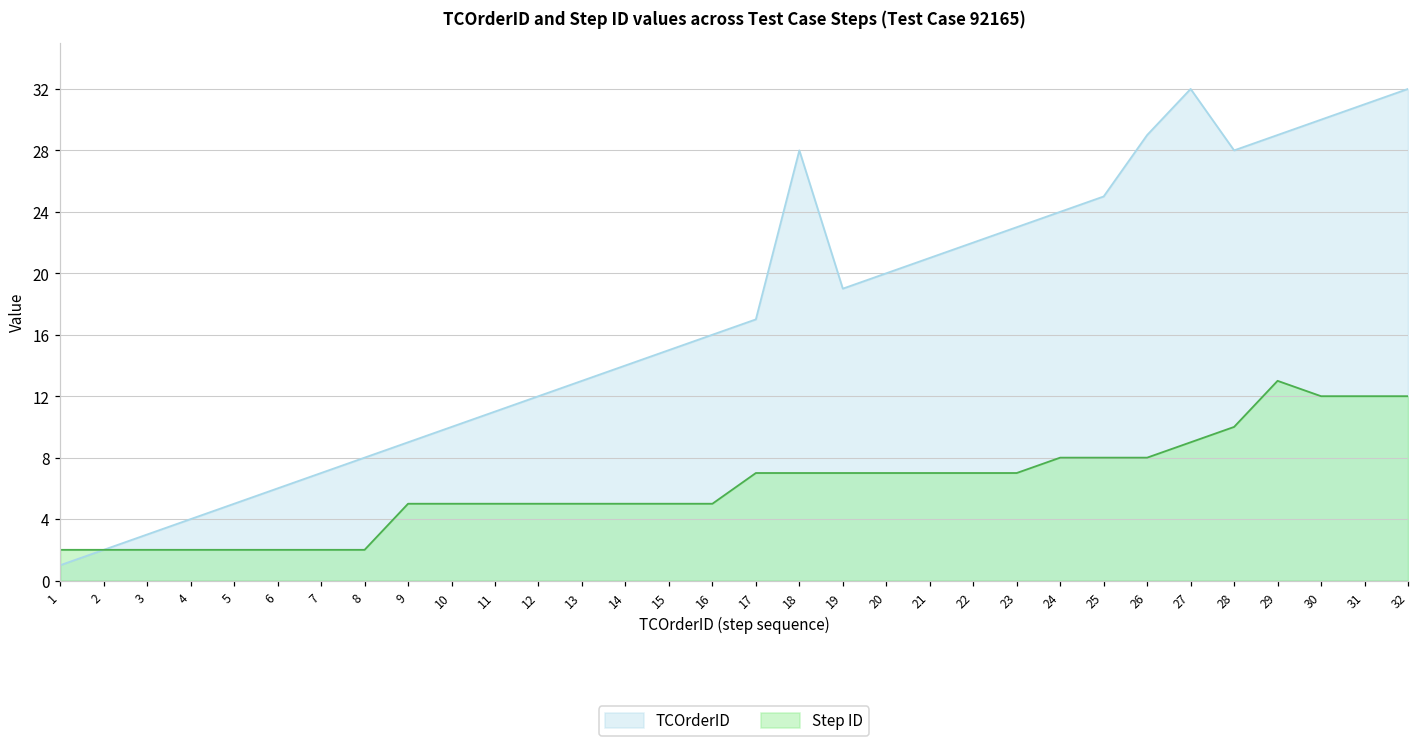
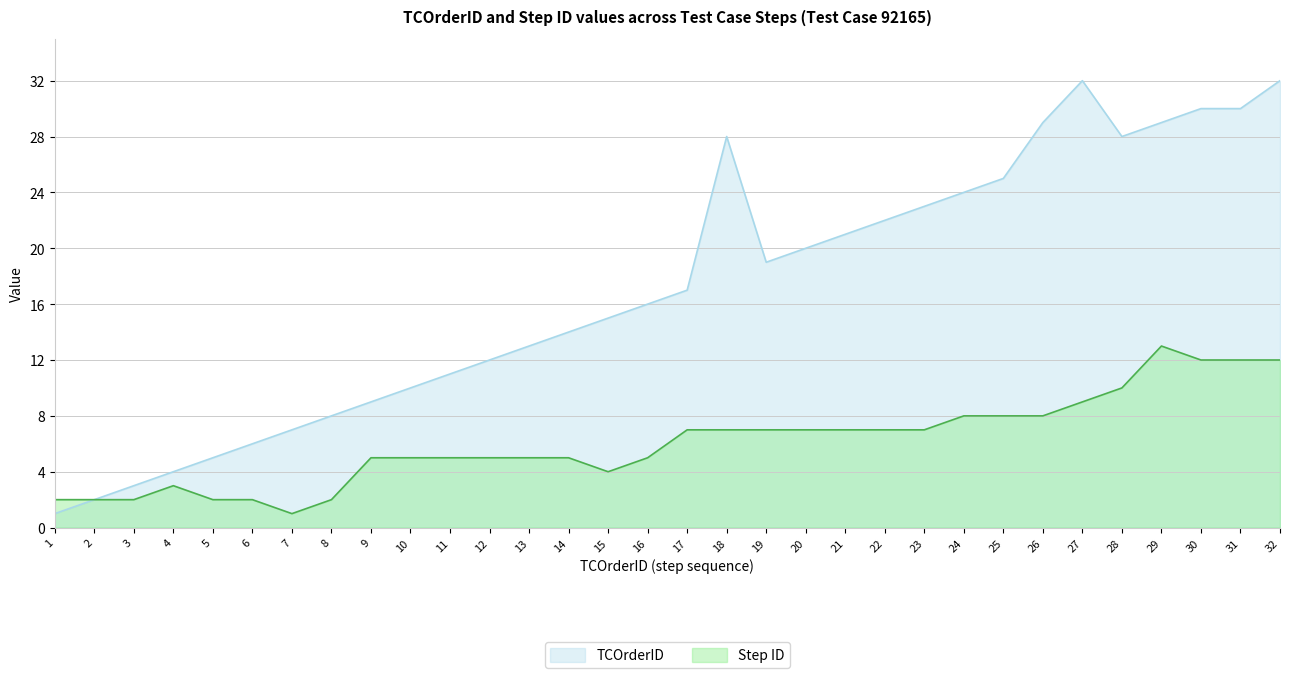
Step ID, 4: 2 -> 3
Step ID, 7: 2 -> 1
Step ID, 15: 5 -> 4
TCOrderID, 31: 31 -> 30
